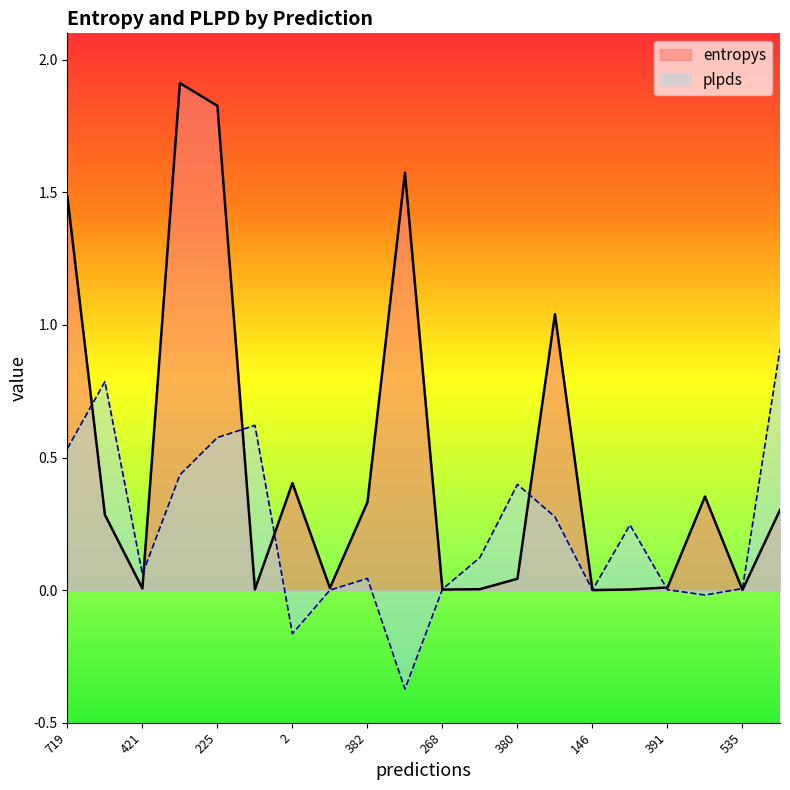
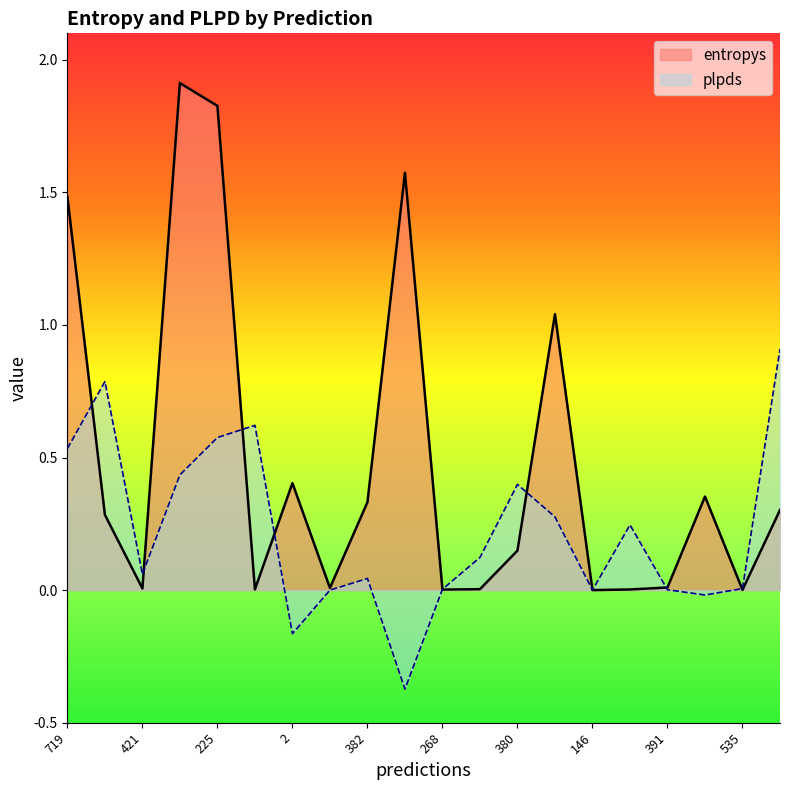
entropys, 380: 0.04 -> 0.15
